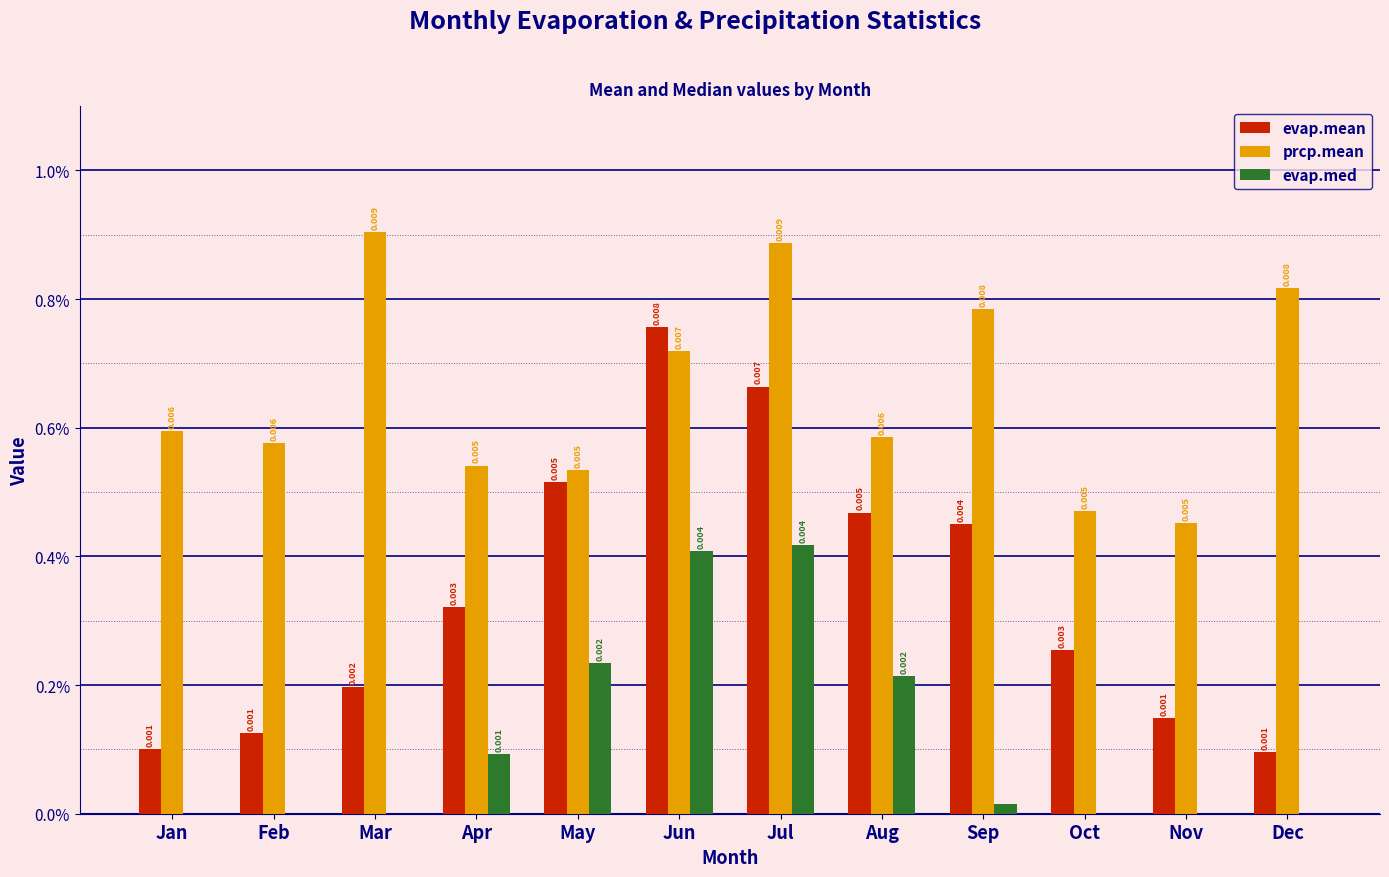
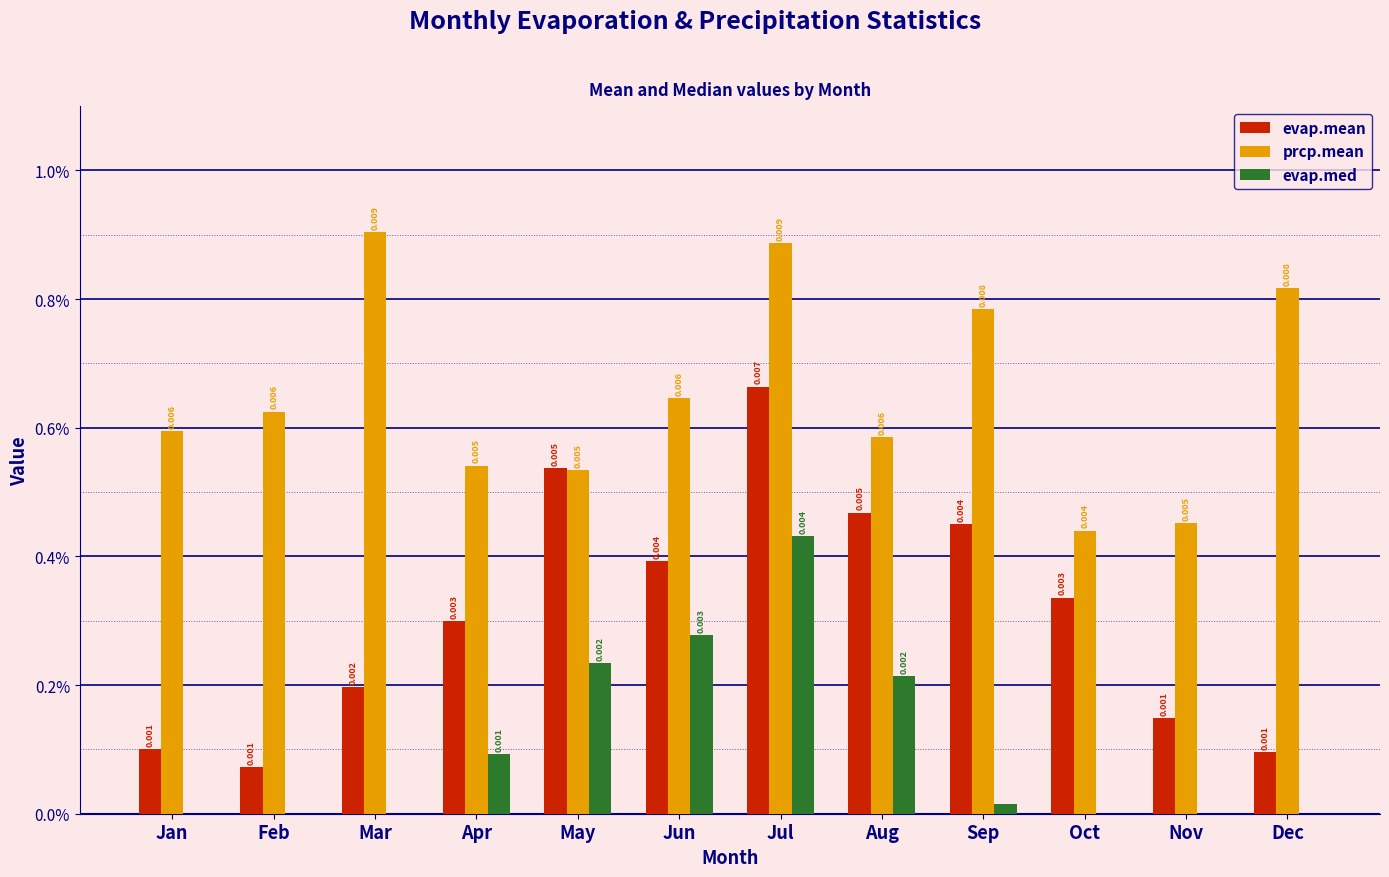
evap.mean, Feb: 0.13% -> 0.07%
prcp.mean, Feb: 0.58% -> 0.63%
evap.mean, Apr: 0.32% -> 0.30%
evap.mean, May: 0.52% -> 0.54%
evap.mean, Jun: 0.008 -> 0.004
prcp.mean, Jun: 0.007 -> 0.006
evap.med, Jun: 0.004 -> 0.003
evap.med, Jul: 0.42% -> 0.43%
evap.mean, Oct: 0.25% -> 0.34%
prcp.mean, Oct: 0.005 -> 0.004
